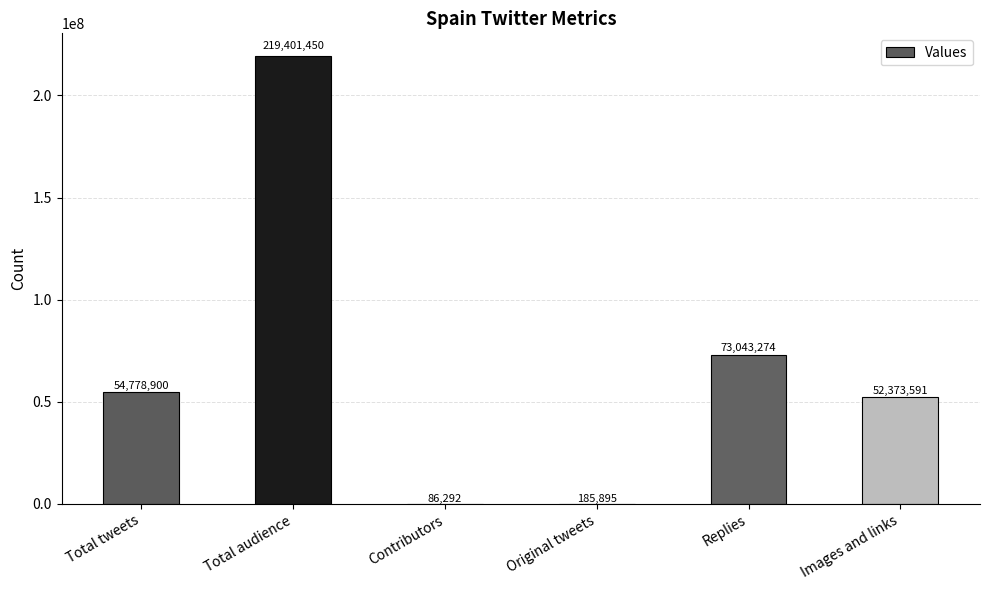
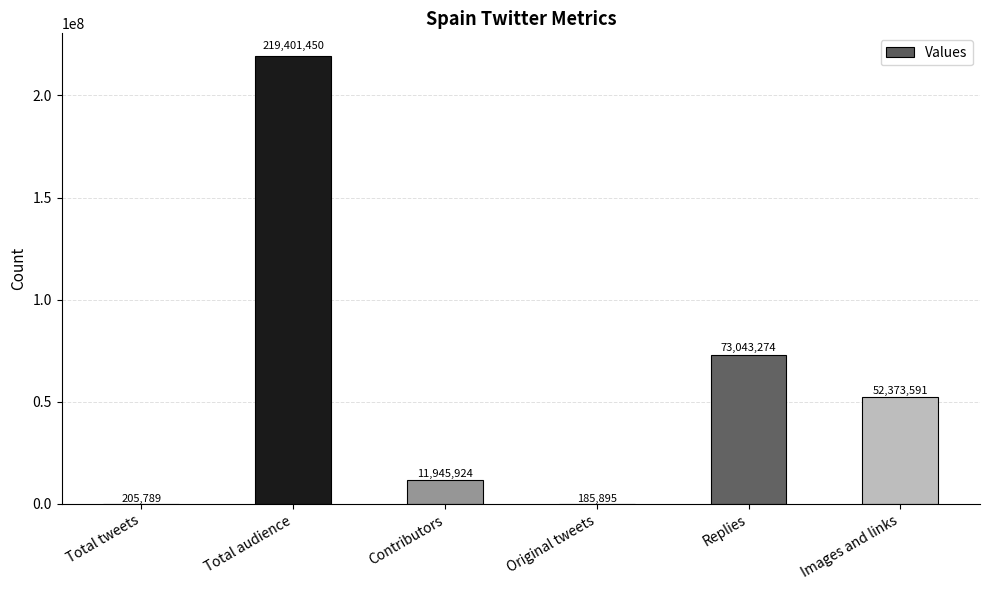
Total tweets: 54,778,900 -> 205,789
Contributors: 86,292 -> 11,945,924
